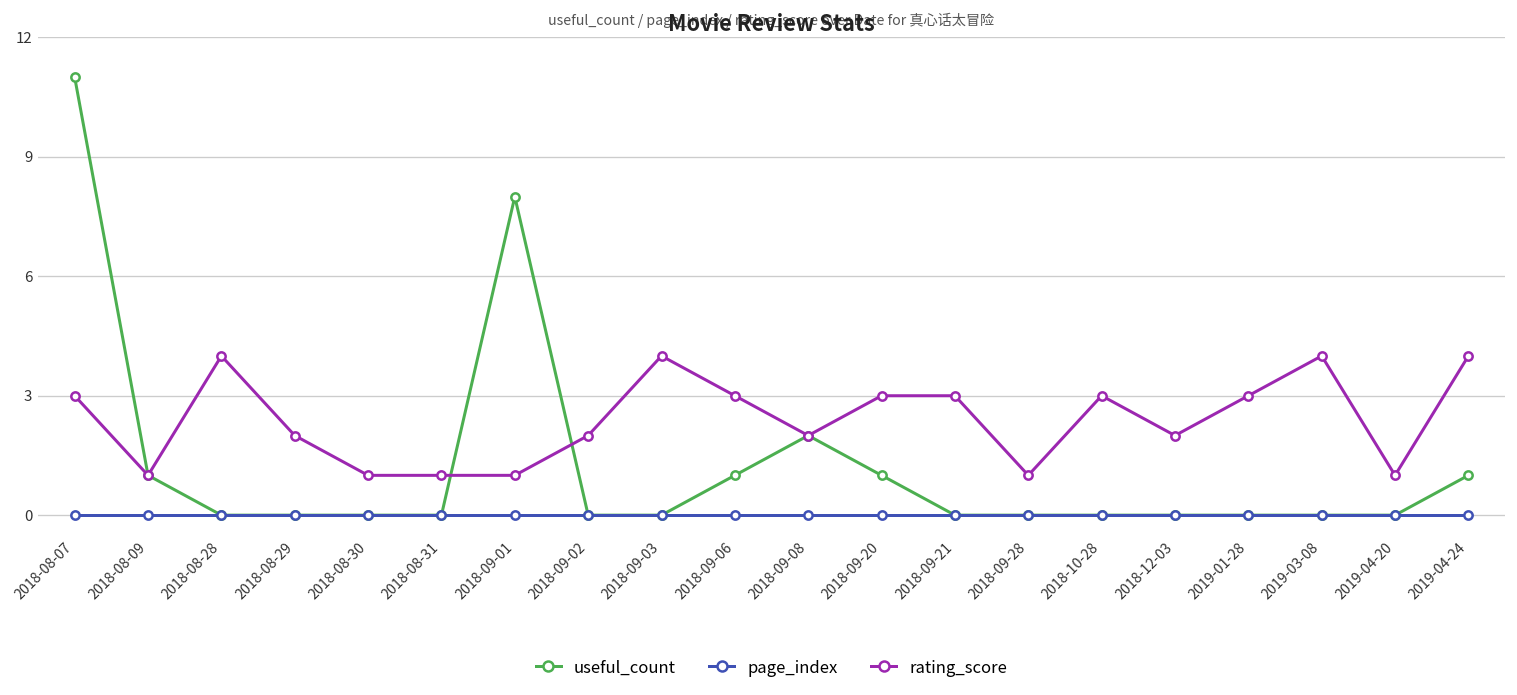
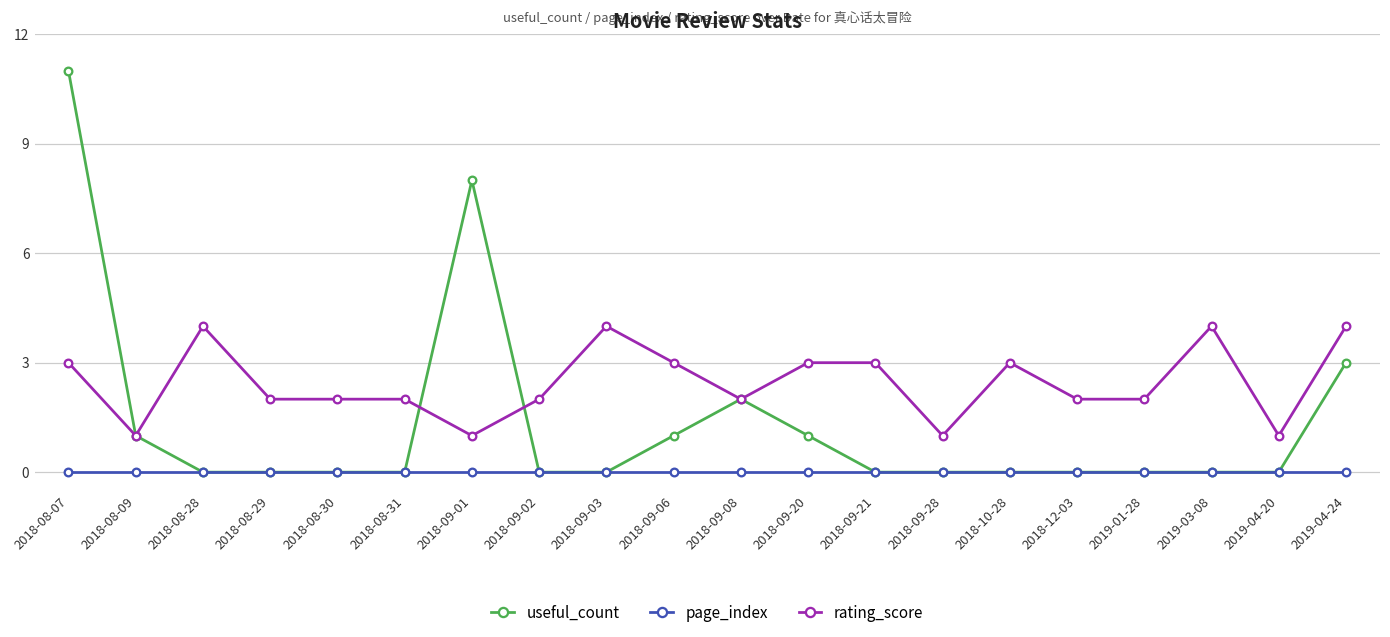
rating_score, 2018-08-30: 1 -> 2
rating_score, 2018-08-31: 1 -> 2
rating_score, 2019-01-28: 3 -> 2
useful_count, 2019-04-24: 1 -> 3
